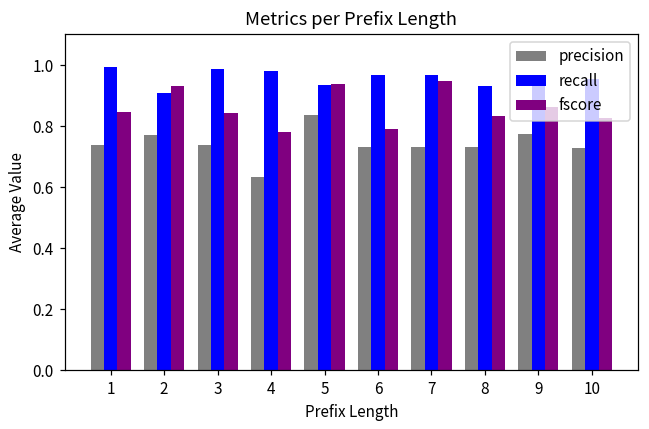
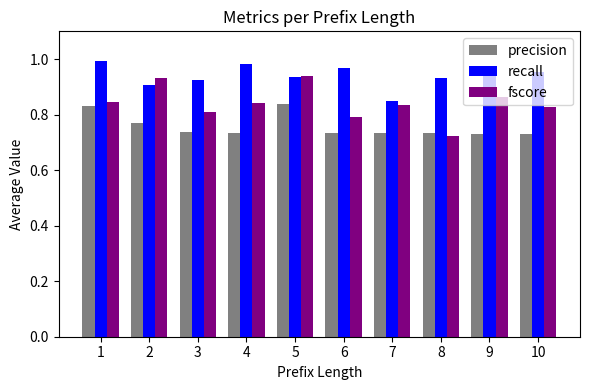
precision, 1: 0.74 -> 0.83
recall, 3: 0.99 -> 0.93
fscore, 3: 0.84 -> 0.81
precision, 4: 0.63 -> 0.74
fscore, 4: 0.78 -> 0.84
recall, 7: 0.97 -> 0.85
fscore, 7: 0.95 -> 0.83
fscore, 8: 0.83 -> 0.72
precision, 9: 0.78 -> 0.73
